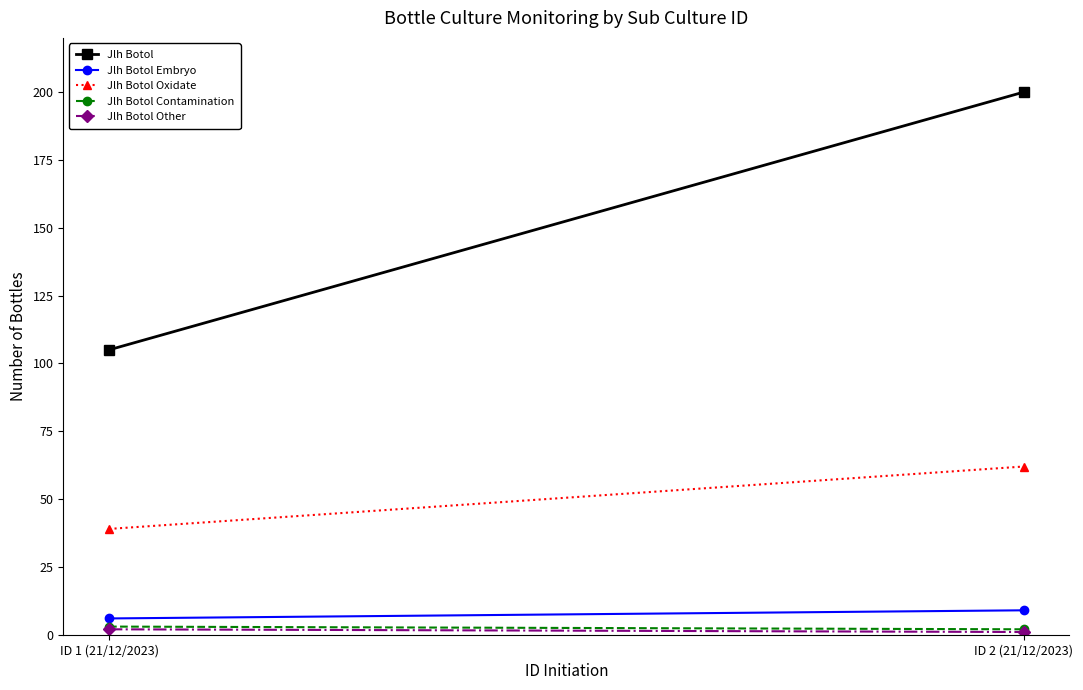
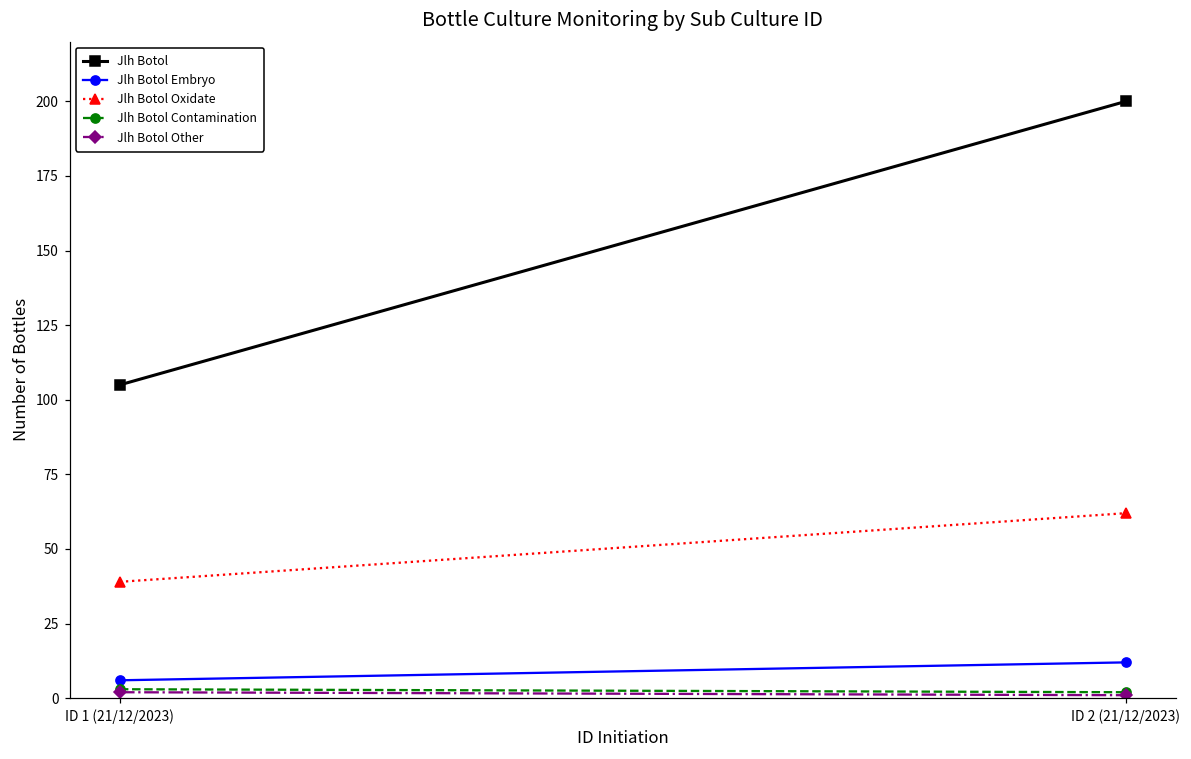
Jlh Botol Embryo, ID 2 (21/12/2023): 9 -> 12
